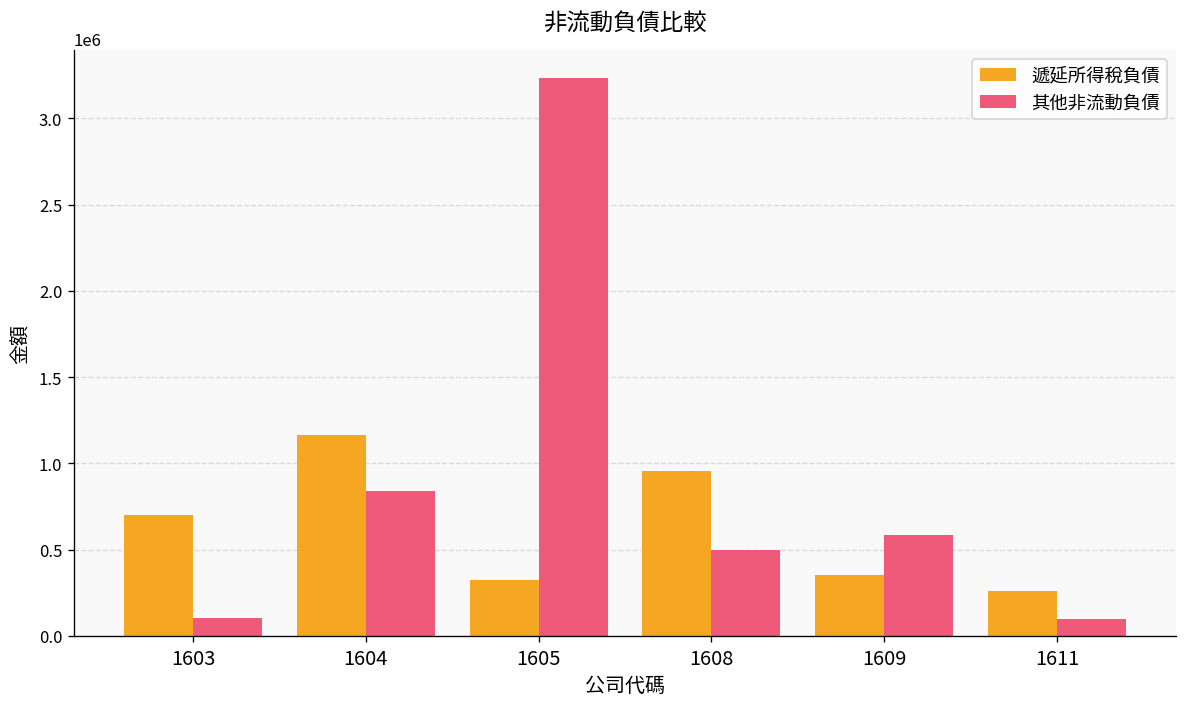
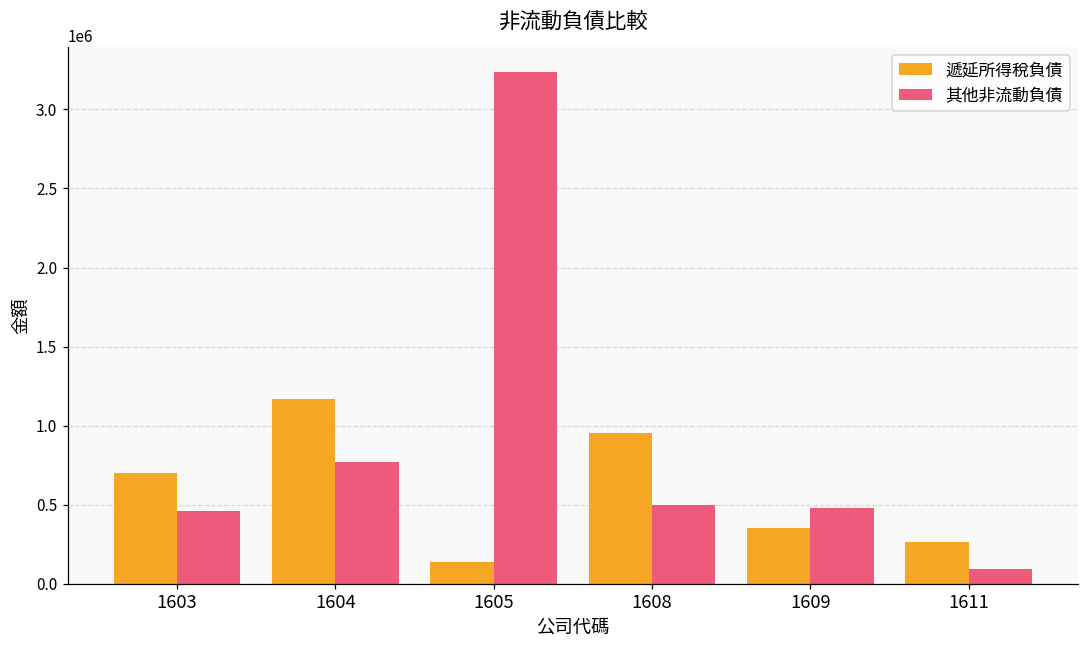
其他非流動負債, 1603: 100000 -> 460000
其他非流動負債, 1604: 840000 -> 770000
遞延所得稅負債, 1605: 330000 -> 140000
其他非流動負債, 1609: 590000 -> 480000
